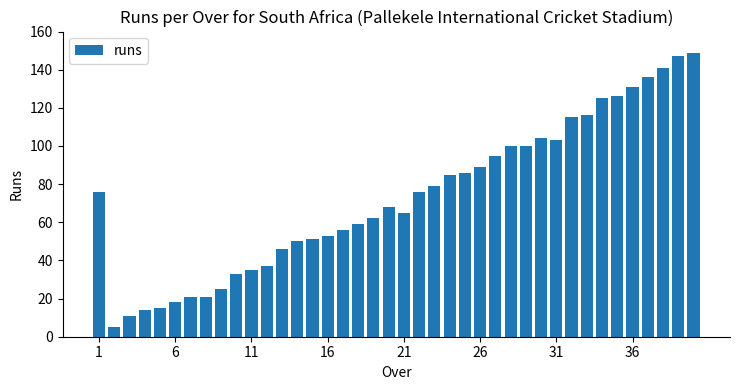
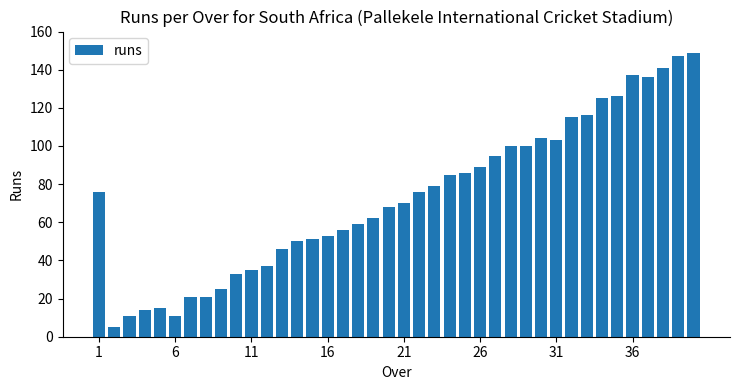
6: 18 -> 11
21: 65 -> 70
36: 131 -> 137
